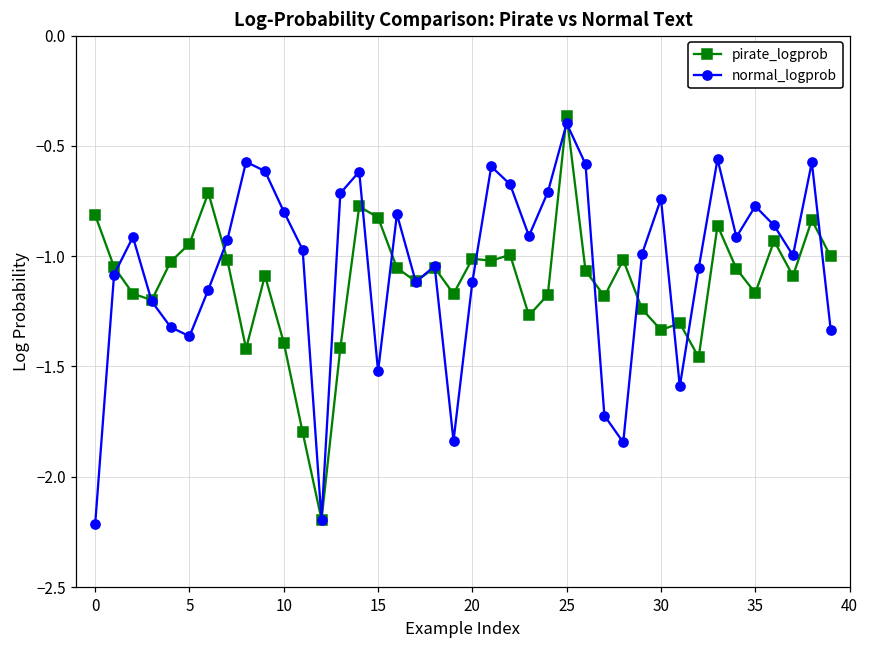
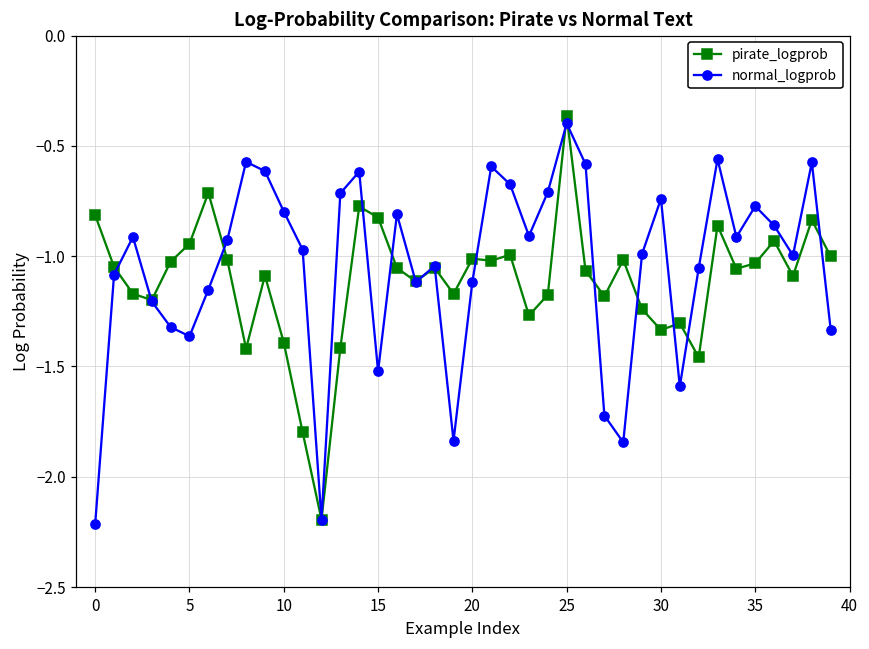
pirate_logprob, 35: -1.17 -> -1.03
